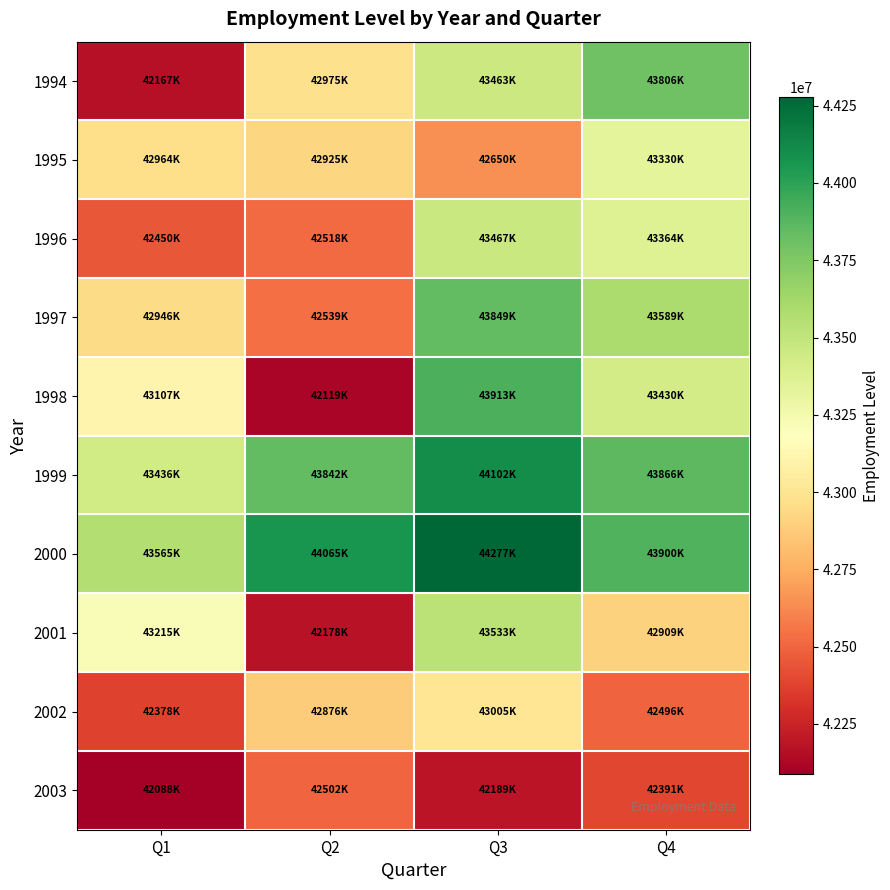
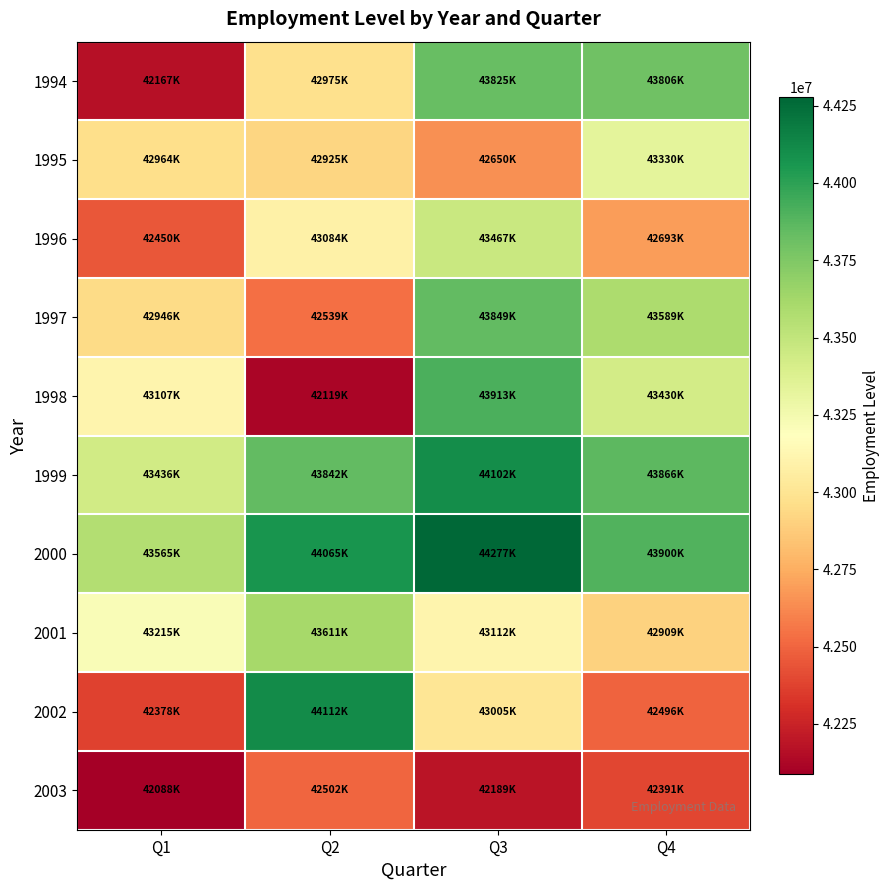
1994, Q3: 43463K -> 43825K
1996, Q2: 42518K -> 43084K
1996, Q4: 43364K -> 42693K
2001, Q2: 42178K -> 43611K
2001, Q3: 43533K -> 43112K
2002, Q2: 42876K -> 44112K
